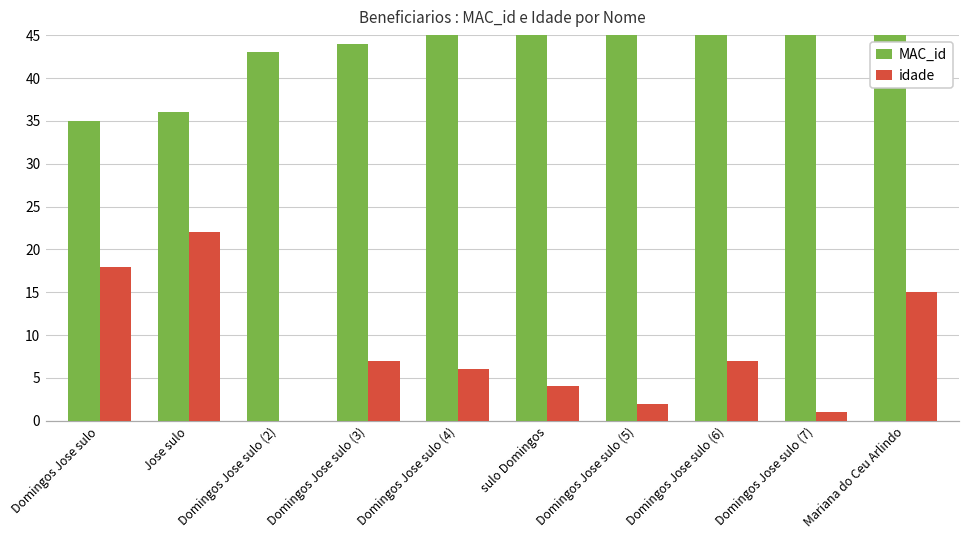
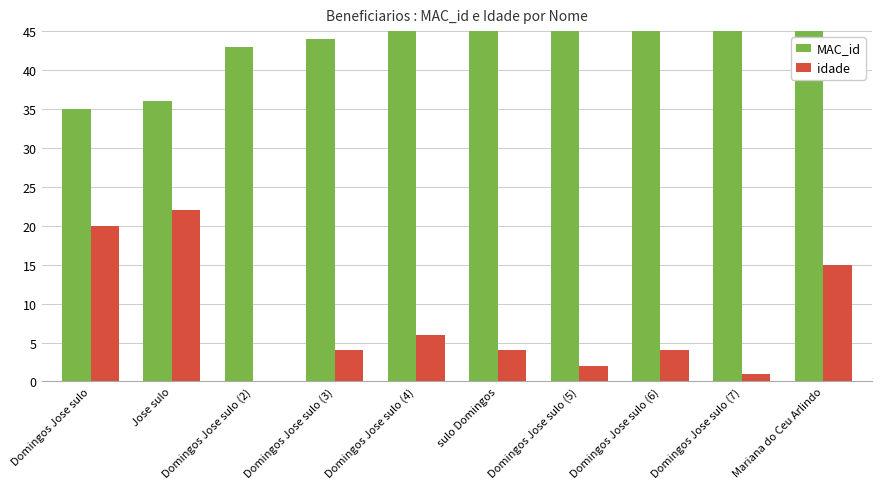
idade, Domingos Jose sulo: 18 -> 20
idade, Domingos Jose sulo (3): 7 -> 4
idade, Domingos Jose sulo (6): 7 -> 4
